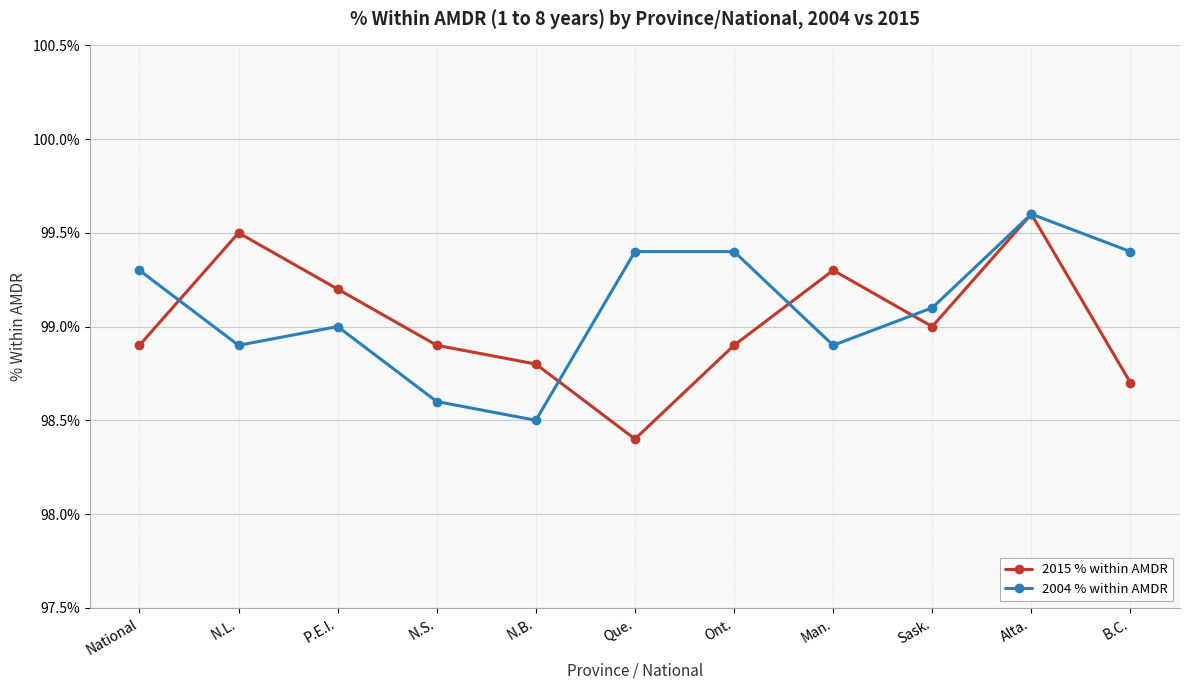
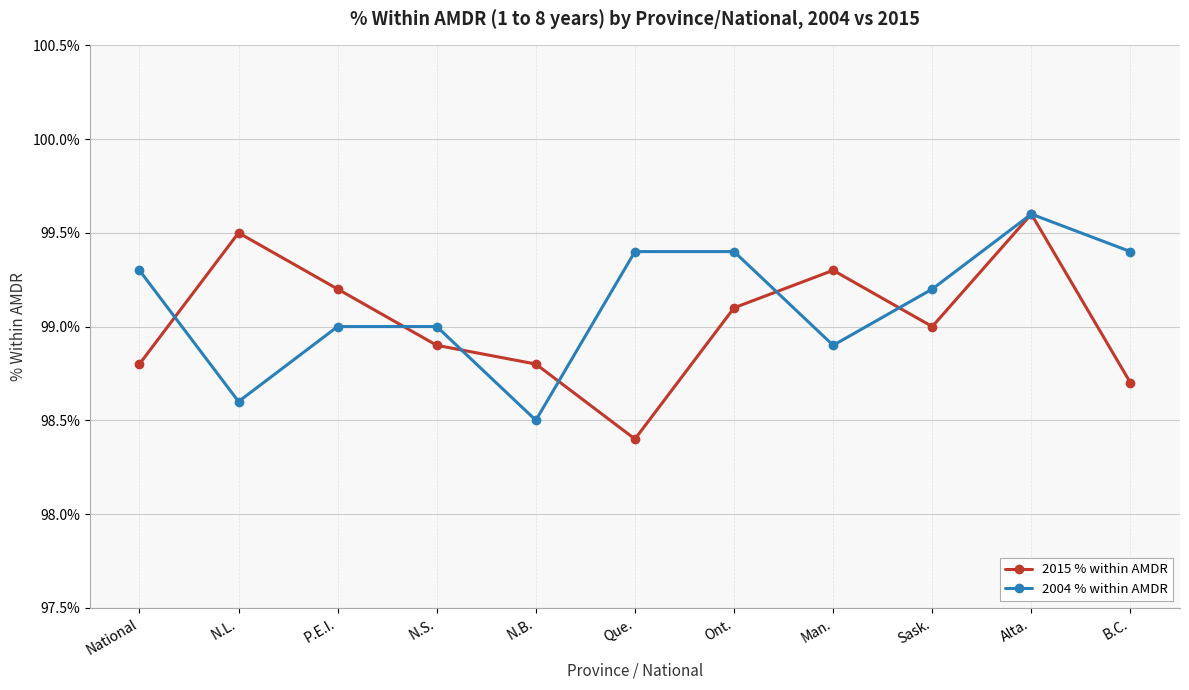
2015 % within AMDR, National: 98.9% -> 98.8%
2004 % within AMDR, N.L.: 98.9% -> 98.6%
2004 % within AMDR, N.S.: 98.6% -> 99.0%
2015 % within AMDR, Ont.: 98.9% -> 99.1%
2004 % within AMDR, Sask.: 99.1% -> 99.2%
